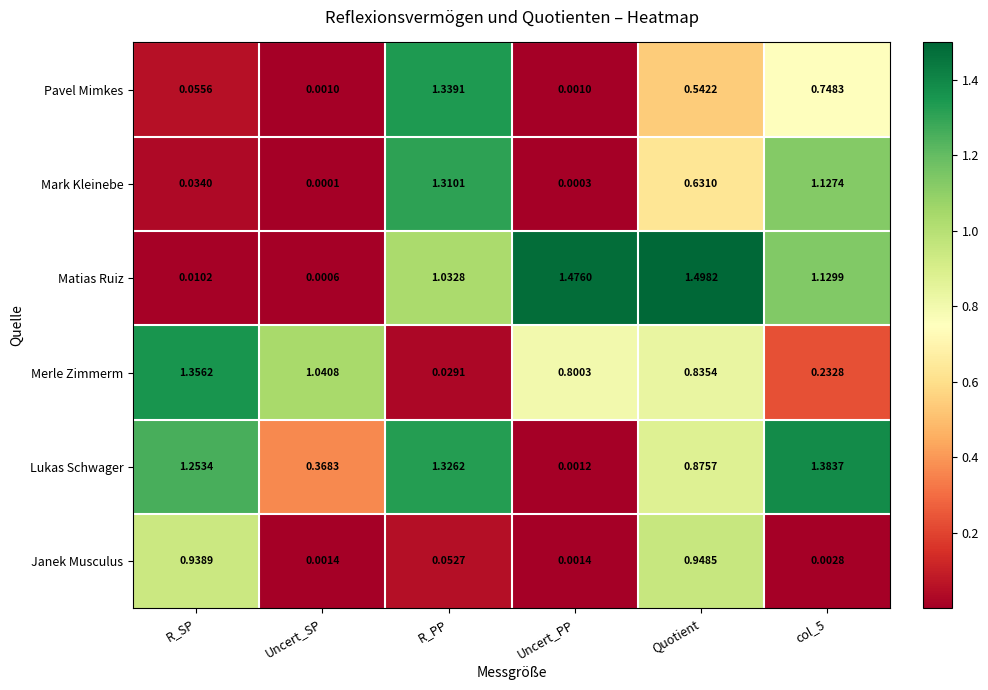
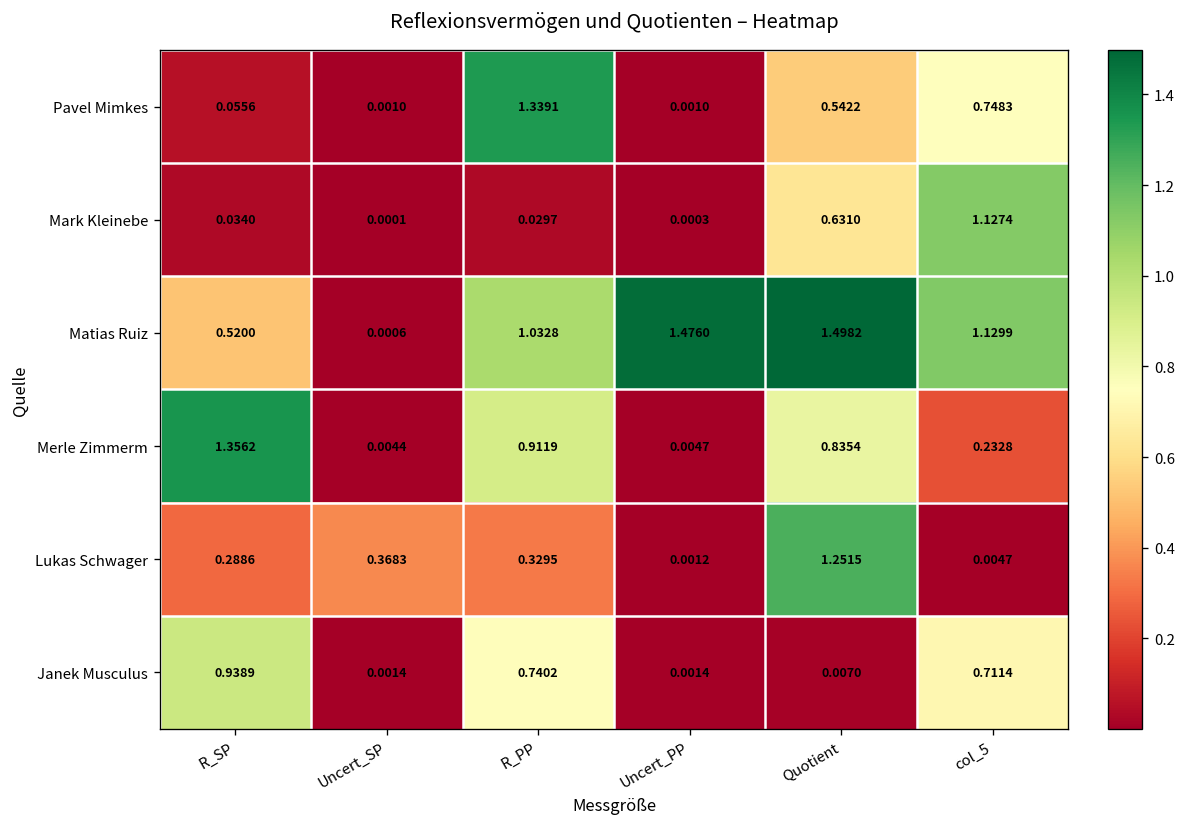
Mark Kleinebe, R_PP: 1.3101 -> 0.0297
Matias Ruiz, R_SP: 0.0102 -> 0.5200
Merle Zimmerm, Uncert_SP: 1.0408 -> 0.0044
Merle Zimmerm, R_PP: 0.0291 -> 0.9119
Merle Zimmerm, Uncert_PP: 0.8003 -> 0.0047
Lukas Schwager, R_SP: 1.2534 -> 0.2886
Lukas Schwager, R_PP: 1.3262 -> 0.3295
Lukas Schwager, Quotient: 0.8757 -> 1.2515
Lukas Schwager, col_5: 1.3837 -> 0.0047
Janek Musculus, R_PP: 0.0527 -> 0.7402
Janek Musculus, Quotient: 0.9485 -> 0.0070
Janek Musculus, col_5: 0.0028 -> 0.7114
